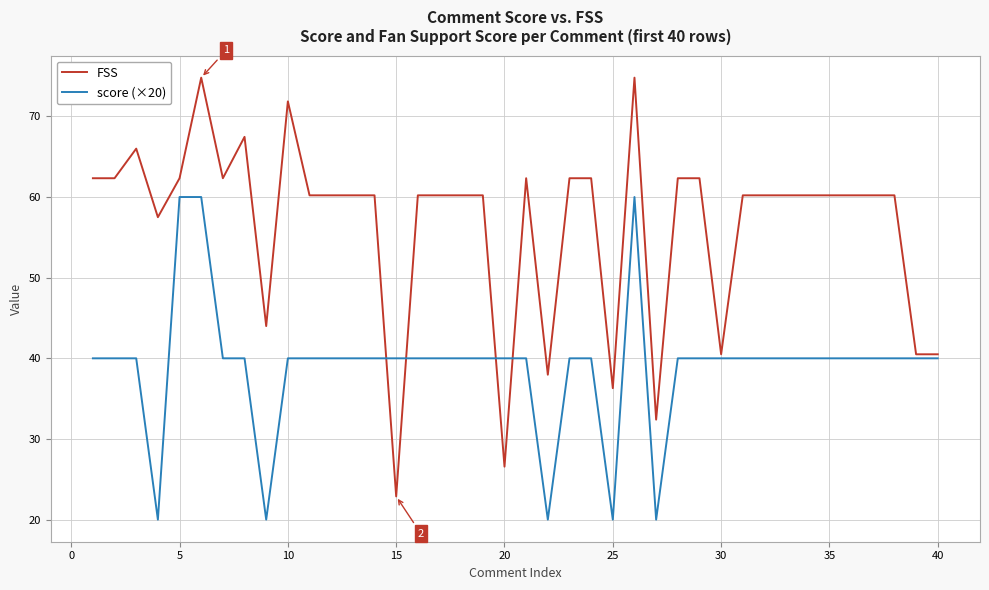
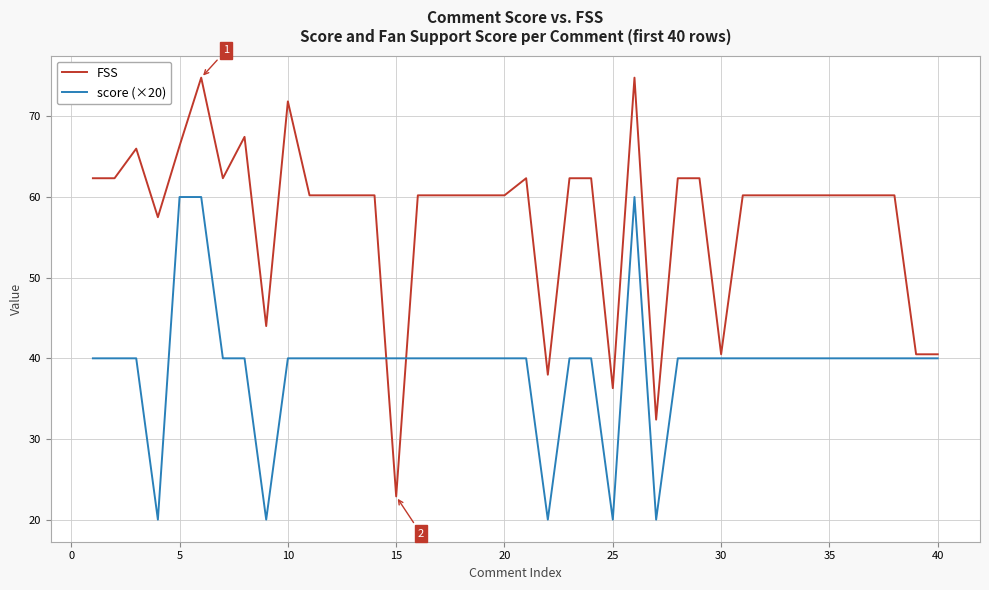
FSS, 5: 62 -> 66
FSS, 20: 27 -> 60
